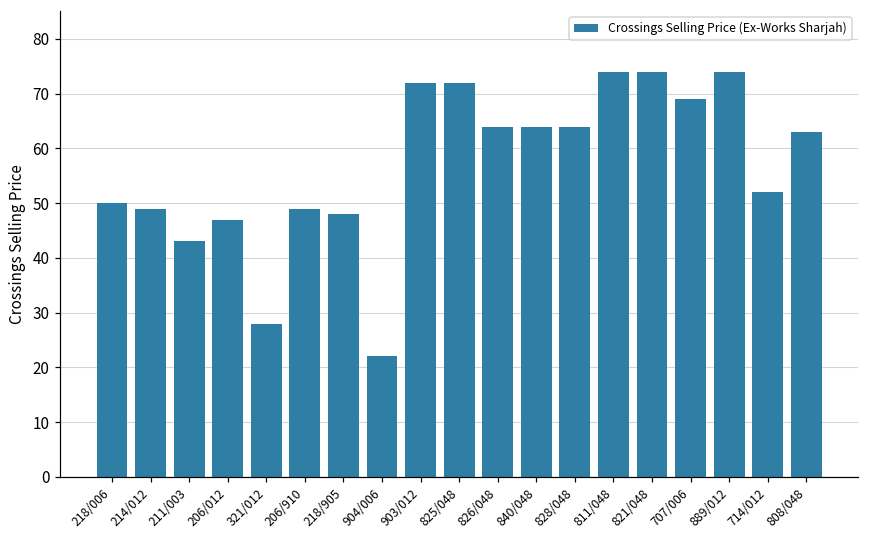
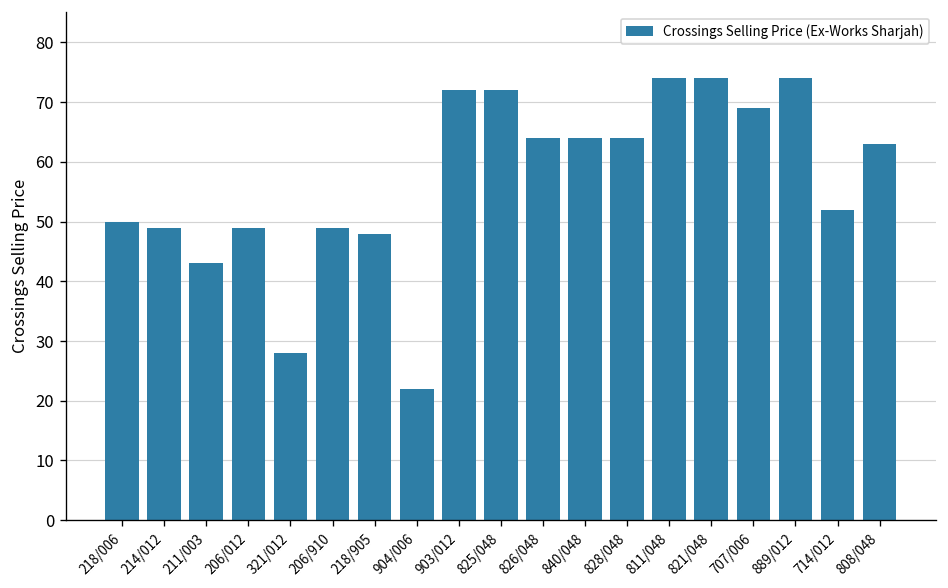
206/012: 47 -> 49
